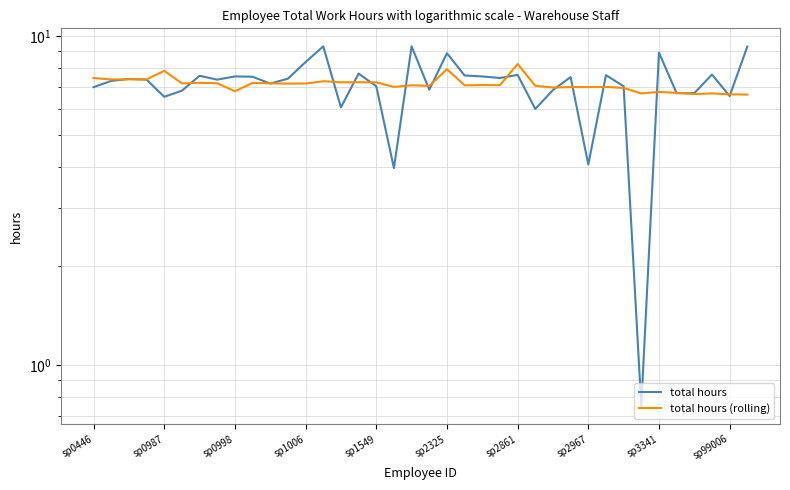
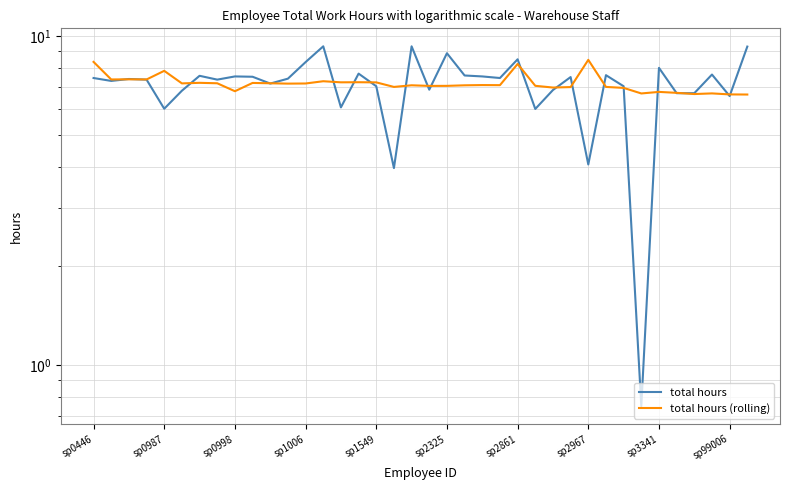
total hours, sp0446: 7.0 -> 7.5
total hours (rolling), sp0446: 7.5 -> 8.3
total hours, sp0987: 6.5 -> 6.0
total hours (rolling), sp2325: 7.9 -> 7.1
total hours, sp2861: 7.6 -> 8.5
total hours (rolling), sp2967: 7.0 -> 8.5
total hours, sp3341: 8.9 -> 8.0
